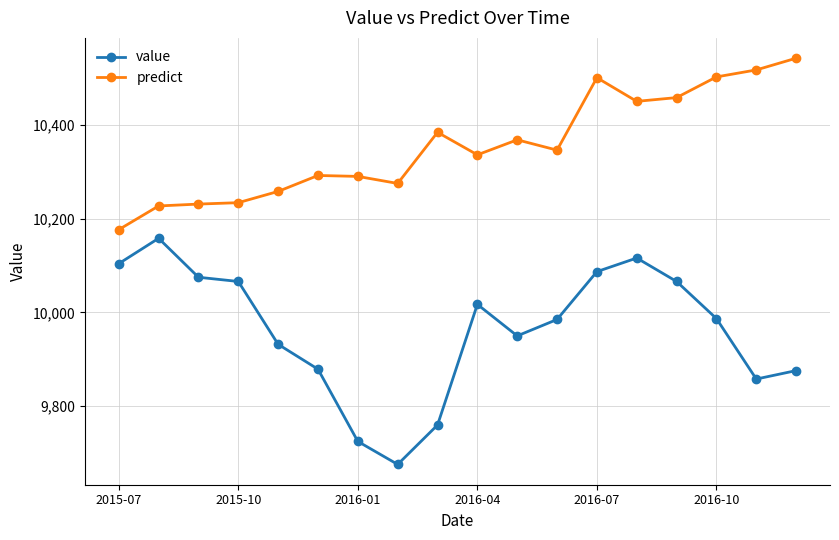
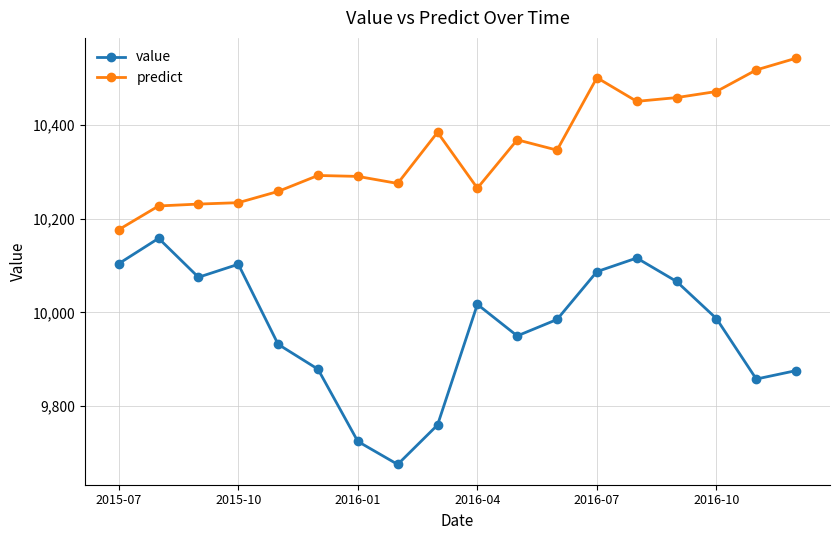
value, 2015-10: 10,070 -> 10,100
predict, 2016-04: 10,340 -> 10,260
predict, 2016-10: 10,500 -> 10,470
